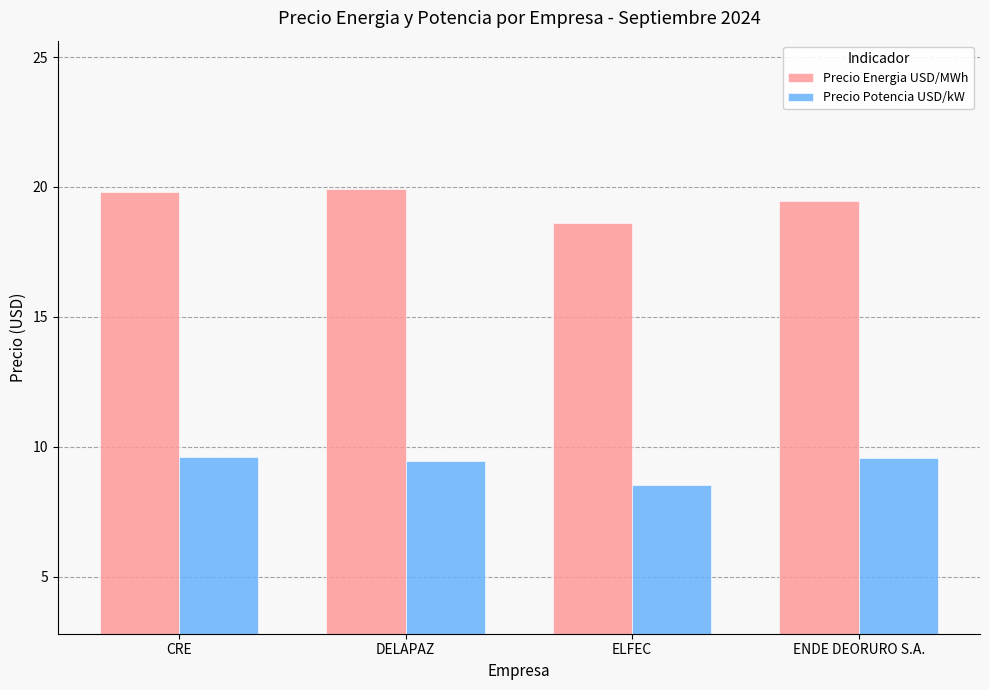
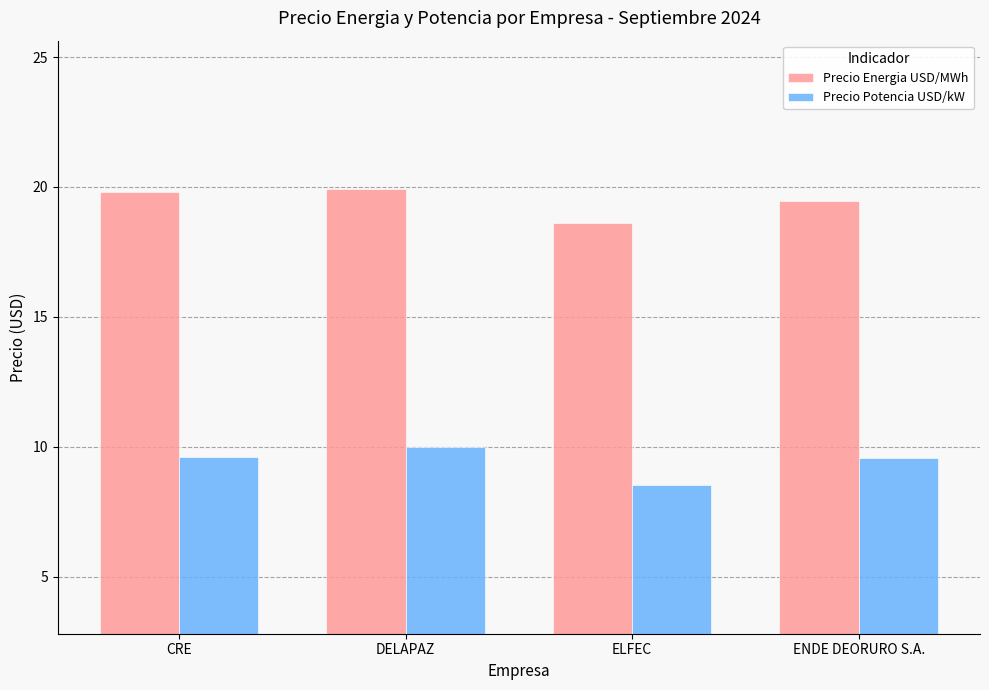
Precio Potencia USD/kW, DELAPAZ: 9.5 -> 10.0
